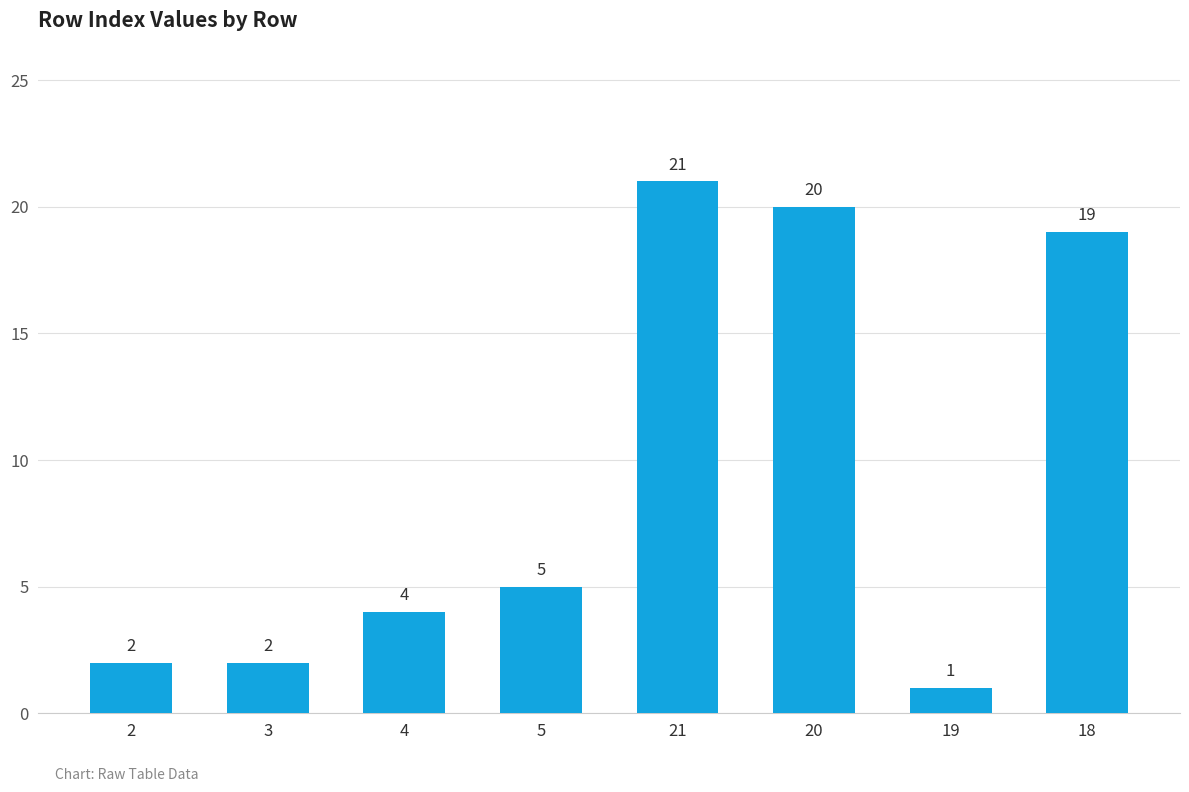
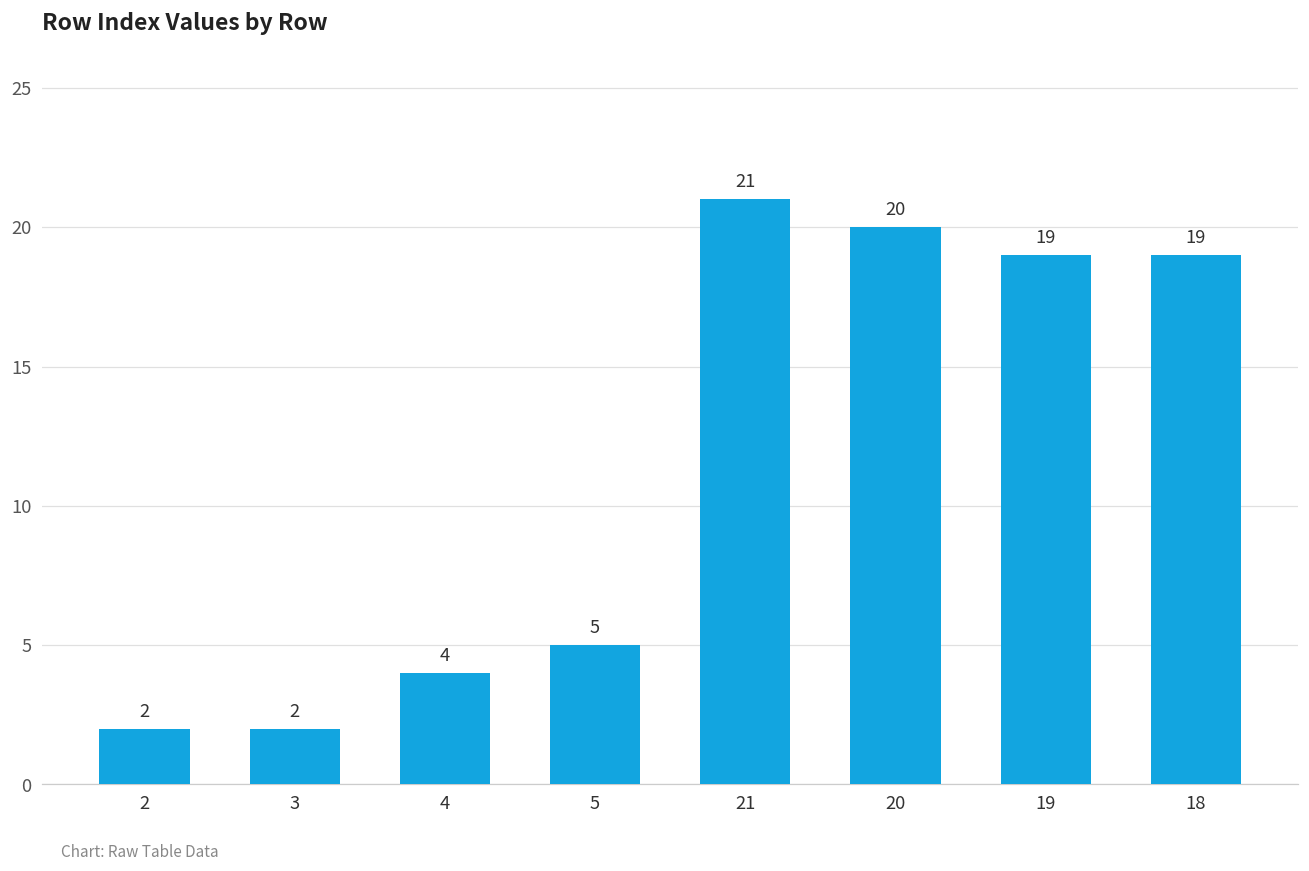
19: 1 -> 19
